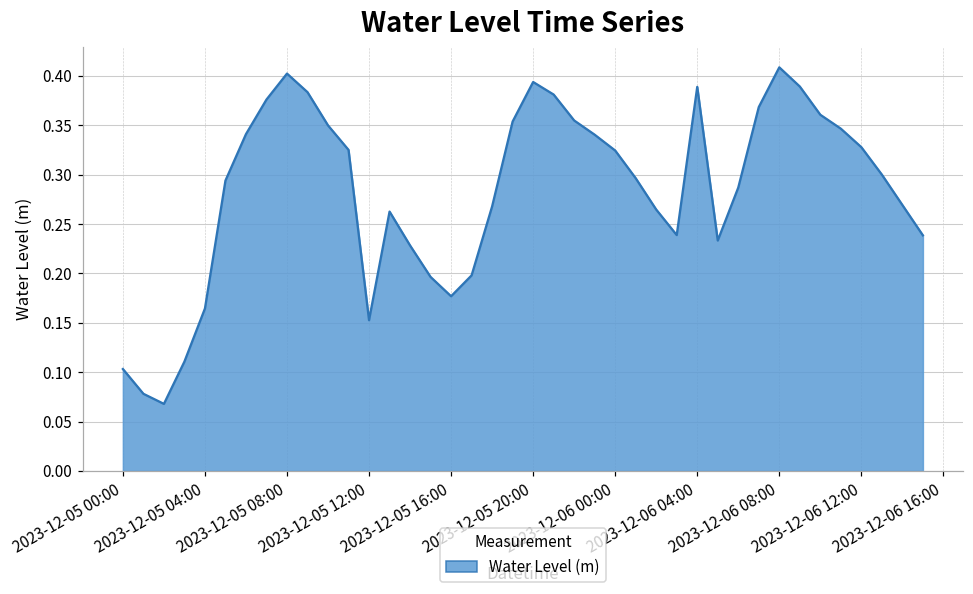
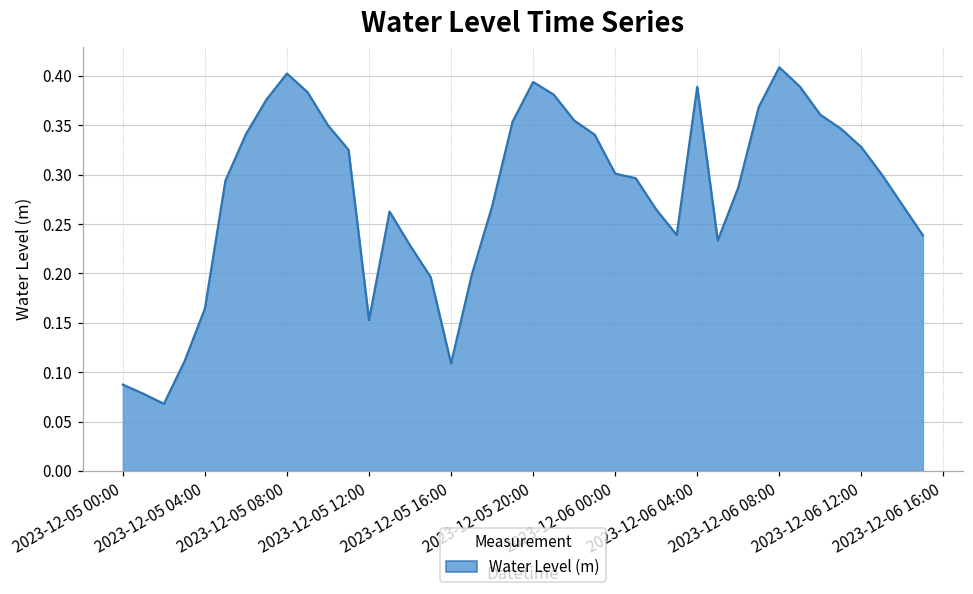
2023-12-05 00:00: 0.10 -> 0.09
2023-12-05 16:00: 0.18 -> 0.11
2023-12-06 00:00: 0.32 -> 0.30
